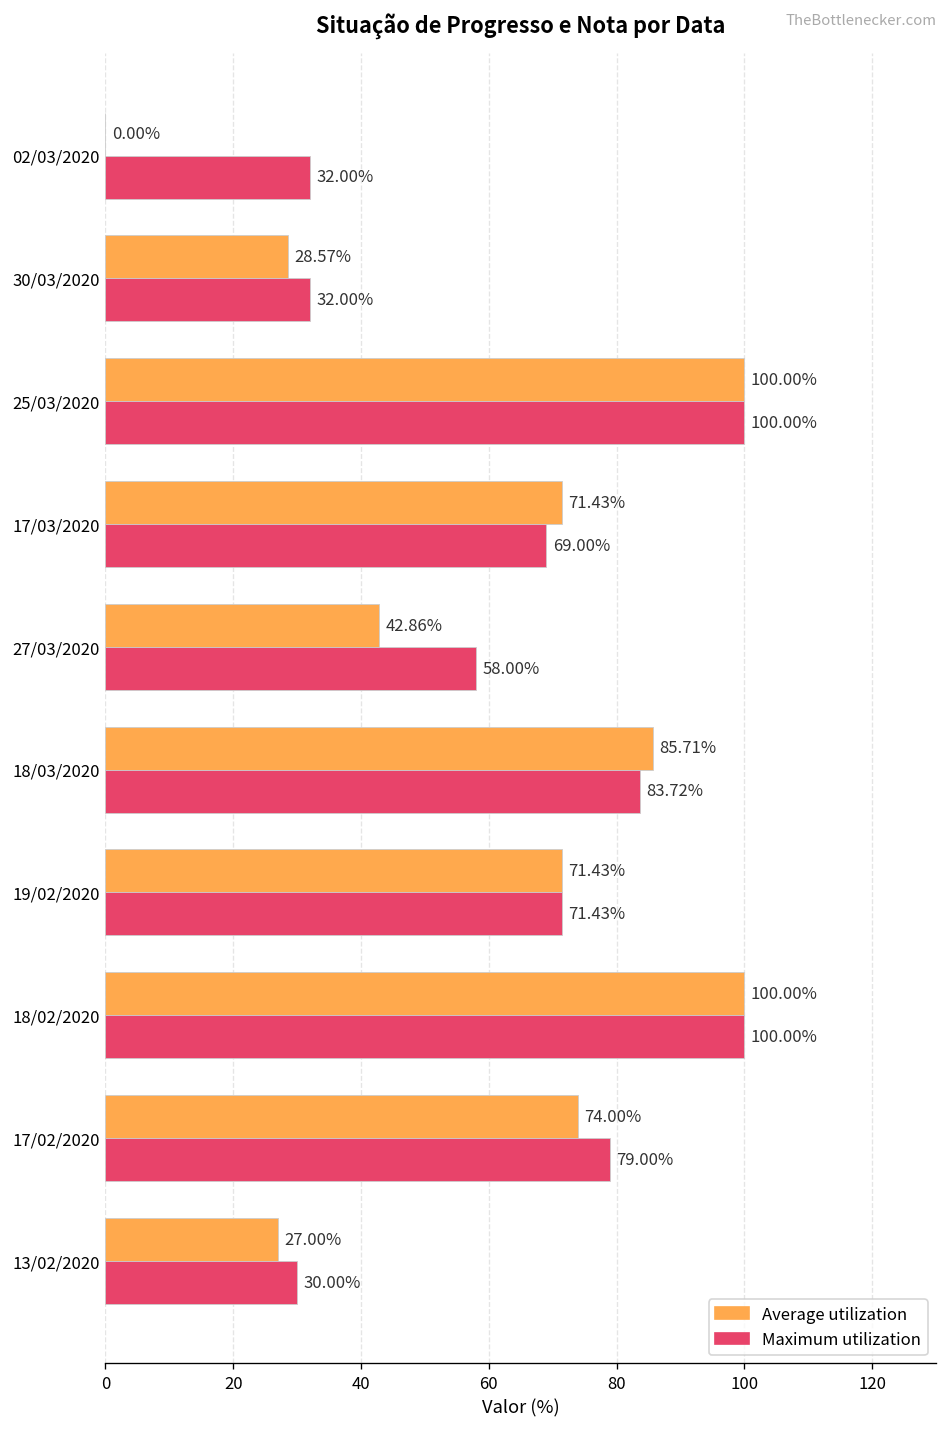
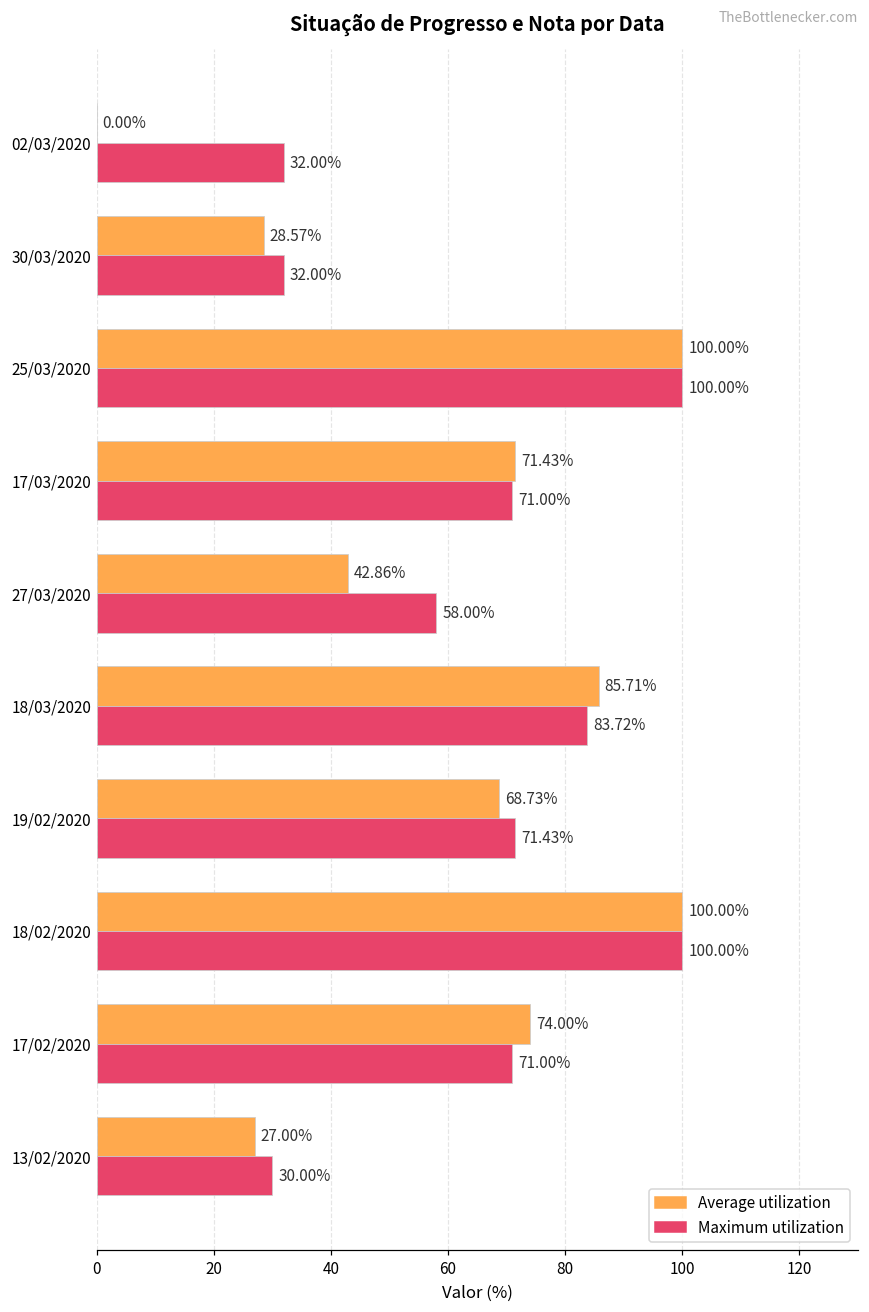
Maximum utilization, 17/03/2020: 69.00% -> 71.00%
Average utilization, 19/02/2020: 71.43% -> 68.73%
Maximum utilization, 17/02/2020: 79.00% -> 71.00%
